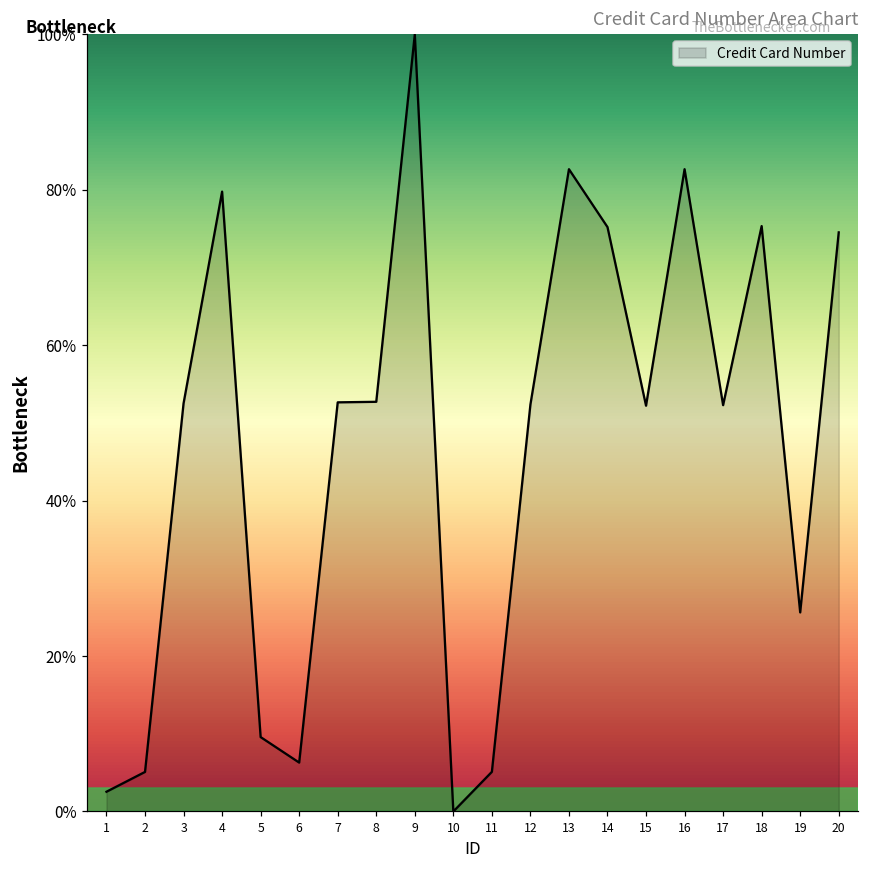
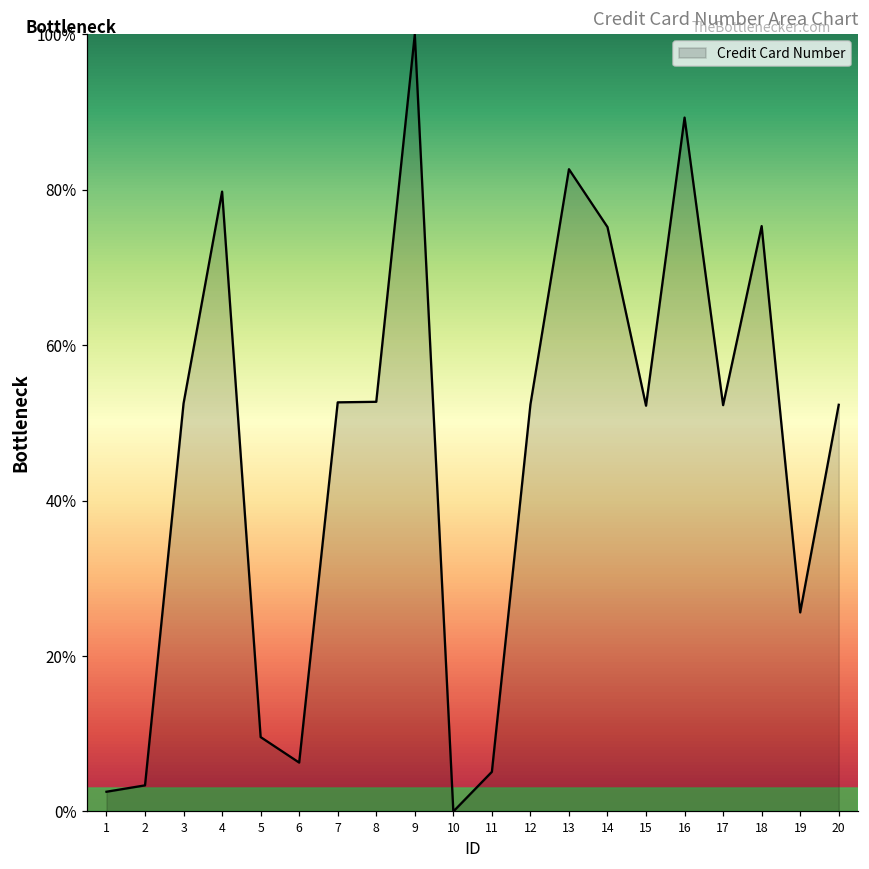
2: 5% -> 3%
16: 83% -> 89%
20: 75% -> 52%
